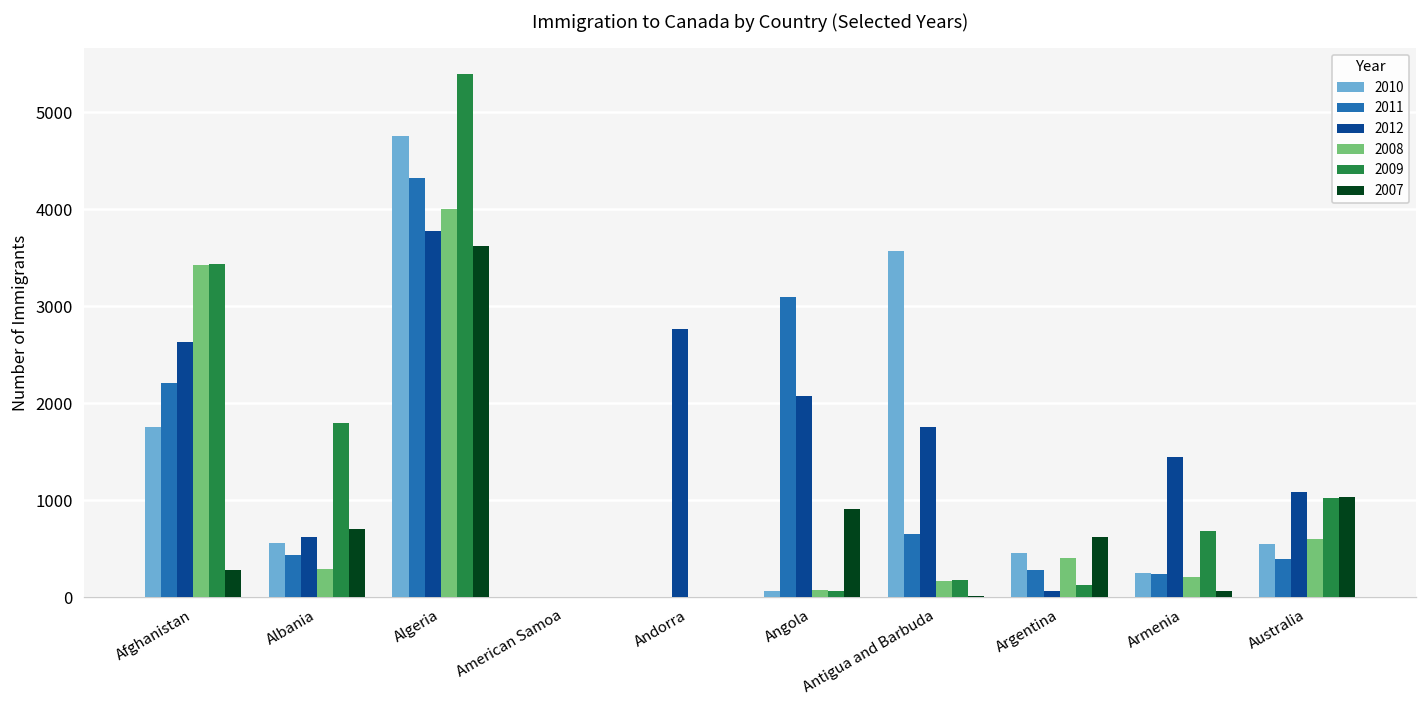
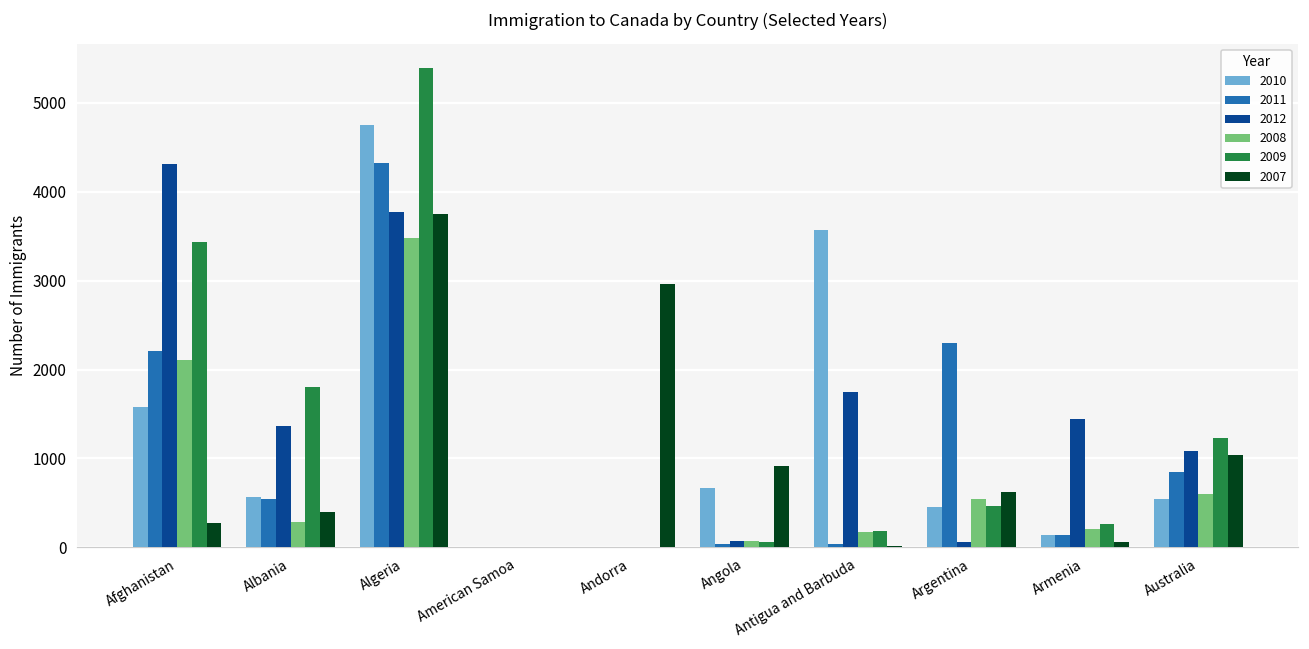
2010, Afghanistan: 1800 -> 1600
2012, Afghanistan: 2600 -> 4300
2008, Afghanistan: 3400 -> 2100
2011, Albania: 400 -> 500
2012, Albania: 600 -> 1400
2007, Albania: 700 -> 400
2008, Algeria: 4000 -> 3500
2007, Algeria: 3600 -> 3800
2012, Andorra: 2800 -> 0
2007, Andorra: 0 -> 3000
2010, Angola: 100 -> 700
2011, Angola: 3100 -> 0
2012, Angola: 2100 -> 100
2011, Antigua and Barbuda: 600 -> 0
2011, Argentina: 300 -> 2300
2008, Argentina: 400 -> 500
2009, Argentina: 100 -> 500
2010, Armenia: 300 -> 100
2011, Armenia: 200 -> 100
2009, Armenia: 700 -> 300
2011, Australia: 400 -> 900
2009, Australia: 1000 -> 1200
